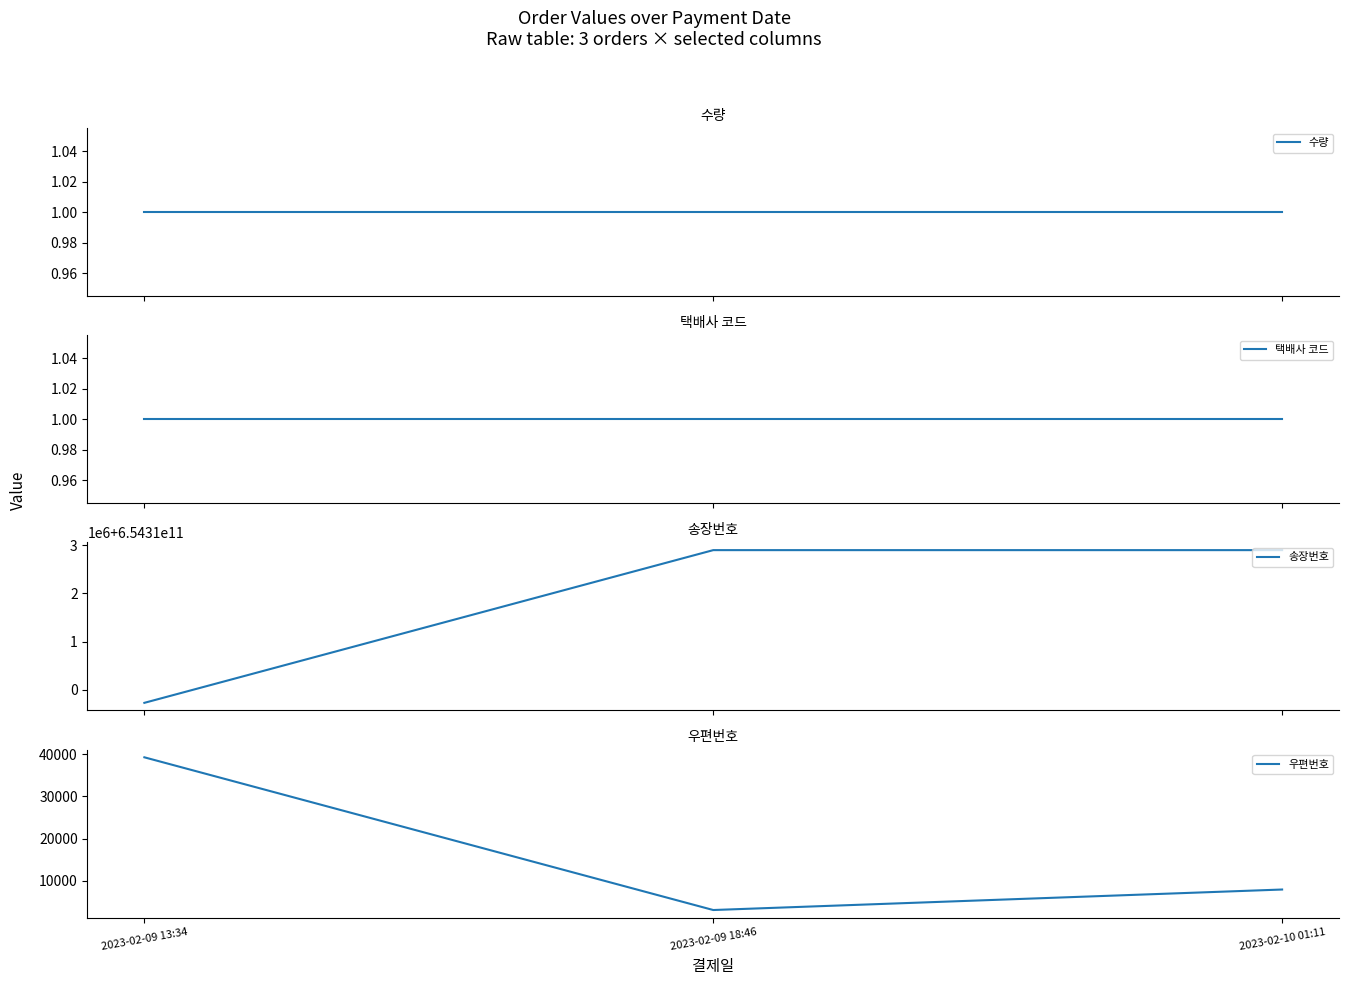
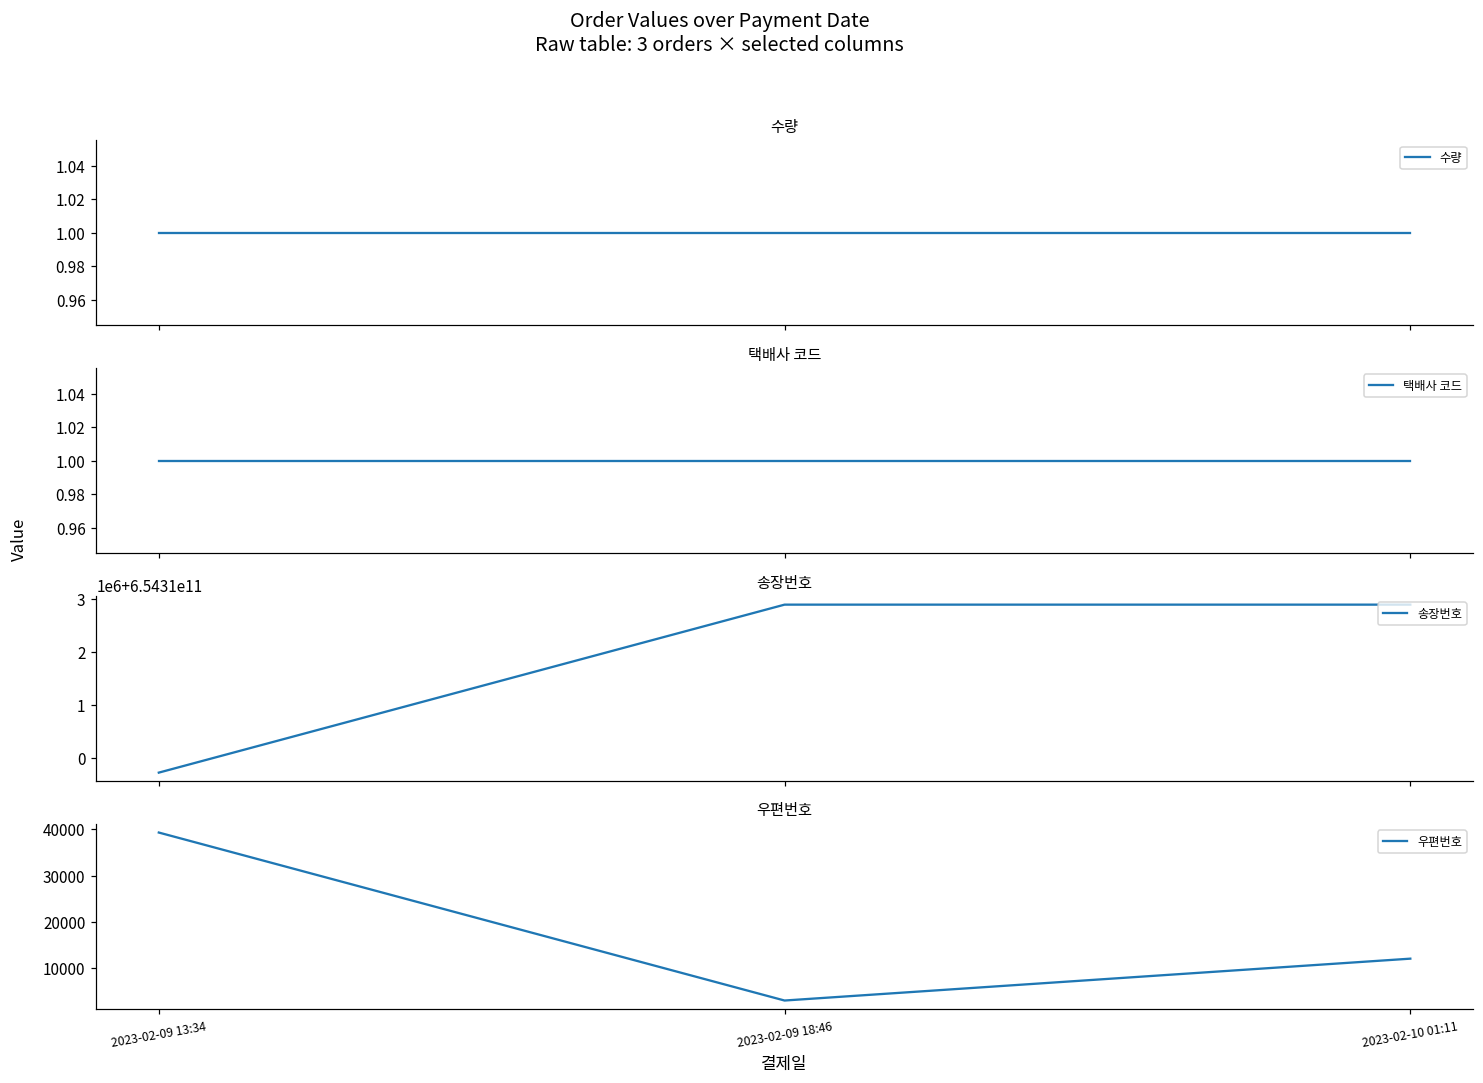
우편번호, 2023-02-10 01:11: 8000 -> 12000
